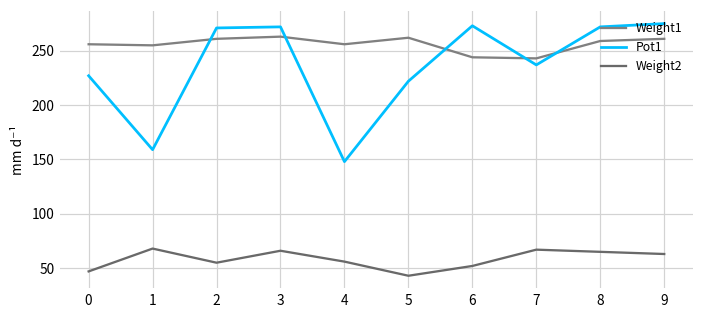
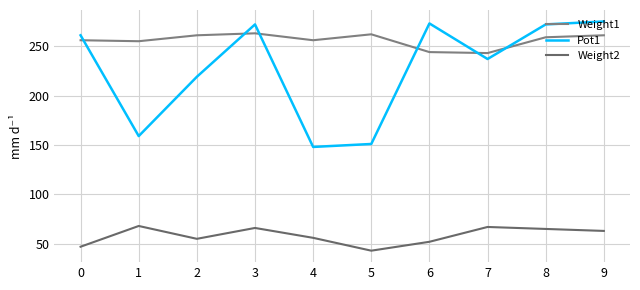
Pot1, 0: 230 -> 260
Pot1, 2: 270 -> 220
Pot1, 5: 220 -> 150
